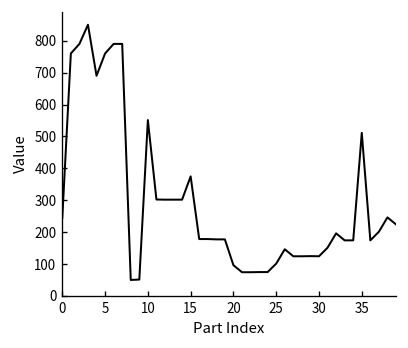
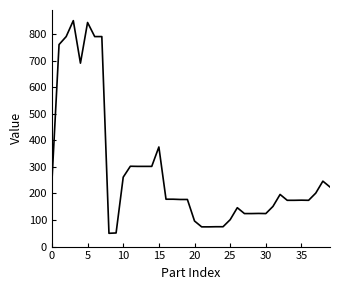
5: 760 -> 840
10: 550 -> 260
35: 510 -> 170
